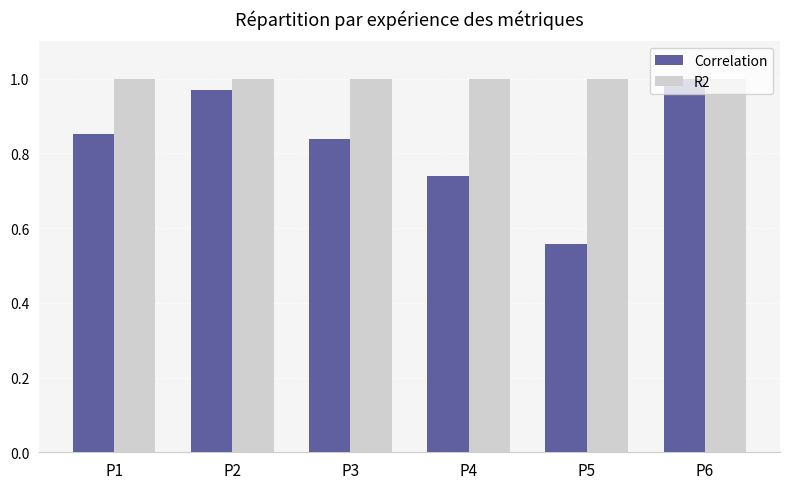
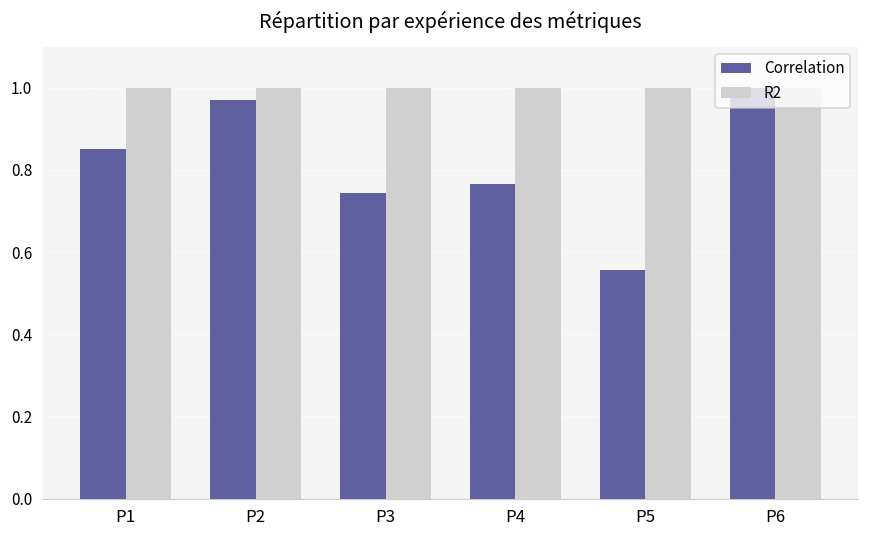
Correlation, P3: 0.84 -> 0.74
Correlation, P4: 0.74 -> 0.77
